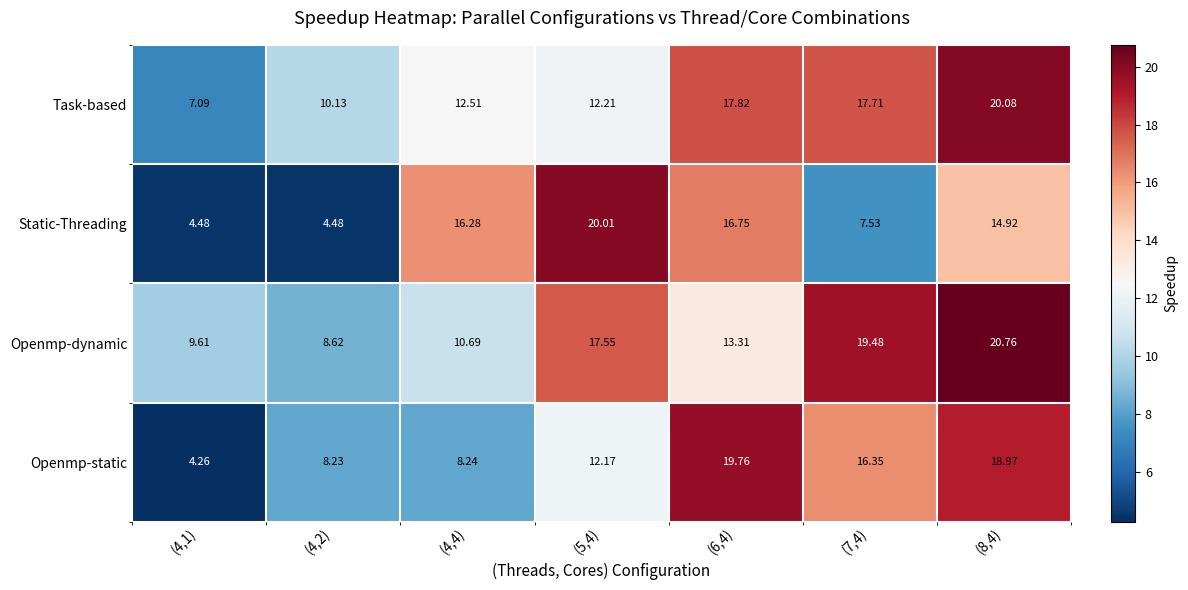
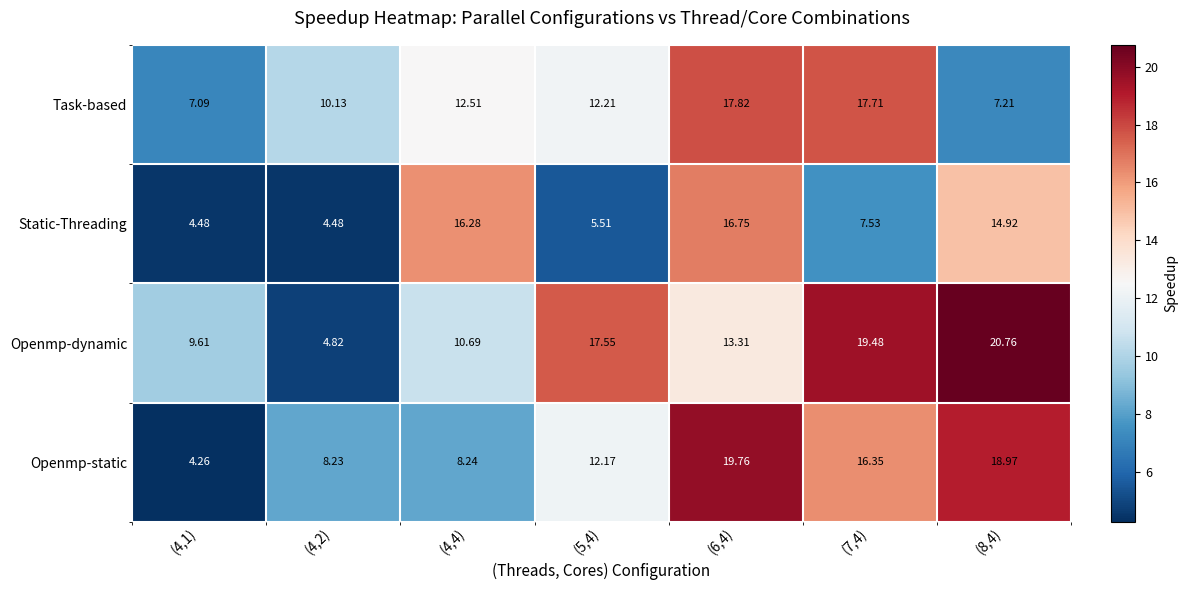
Task-based, (8,4): 20.08 -> 7.21
Static-Threading, (5,4): 20.01 -> 5.51
Openmp-dynamic, (4,2): 8.62 -> 4.82
